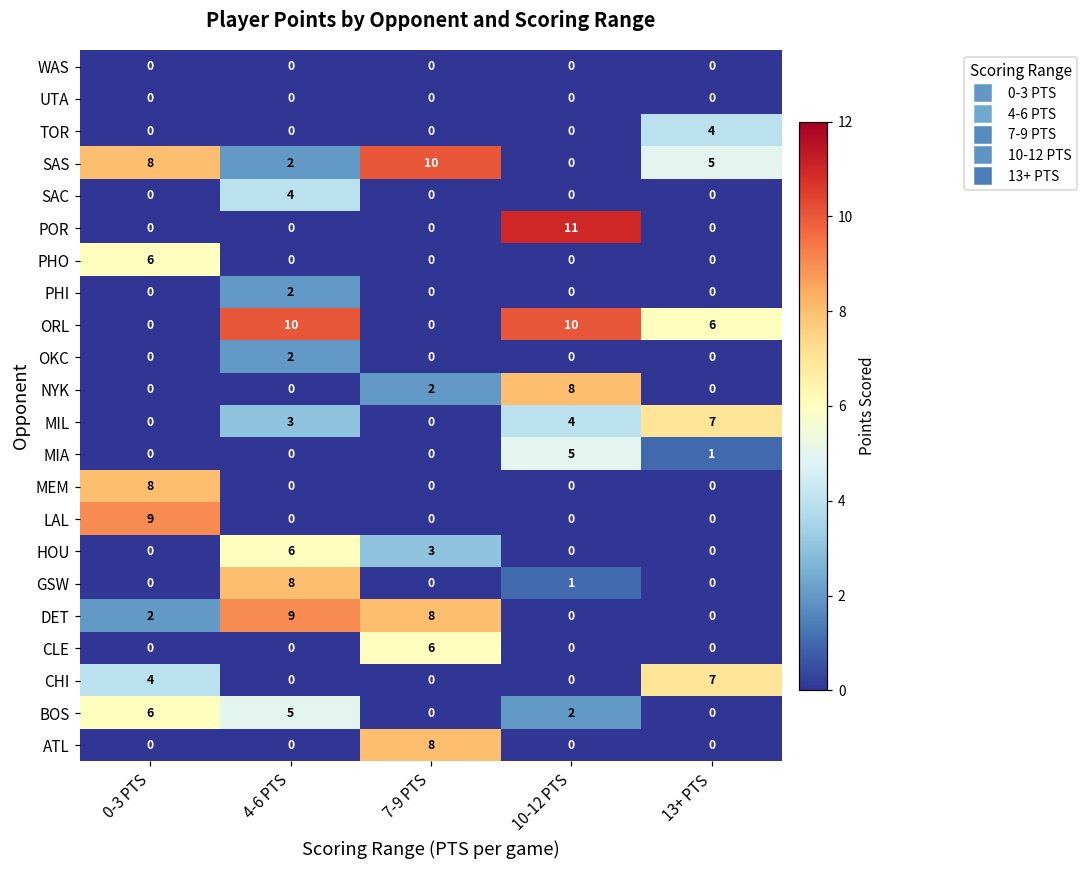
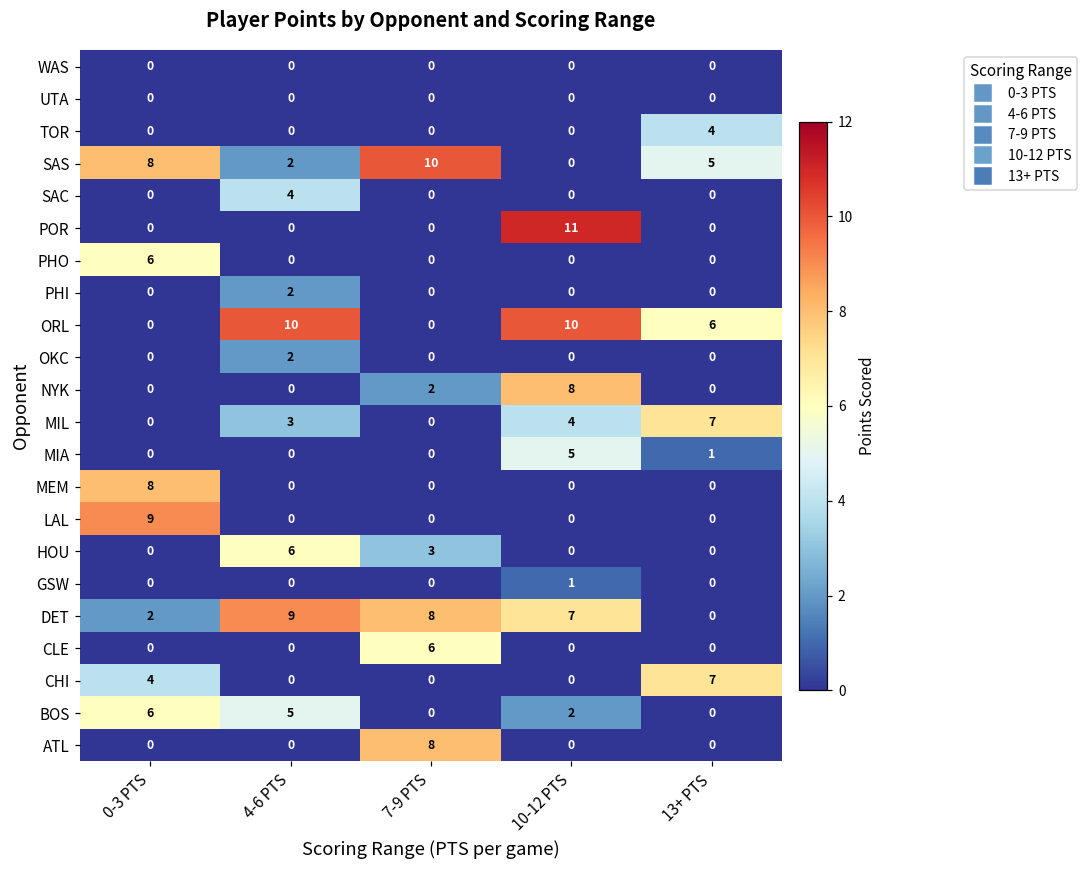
GSW, 4-6 PTS: 8 -> 0
DET, 10-12 PTS: 0 -> 7
